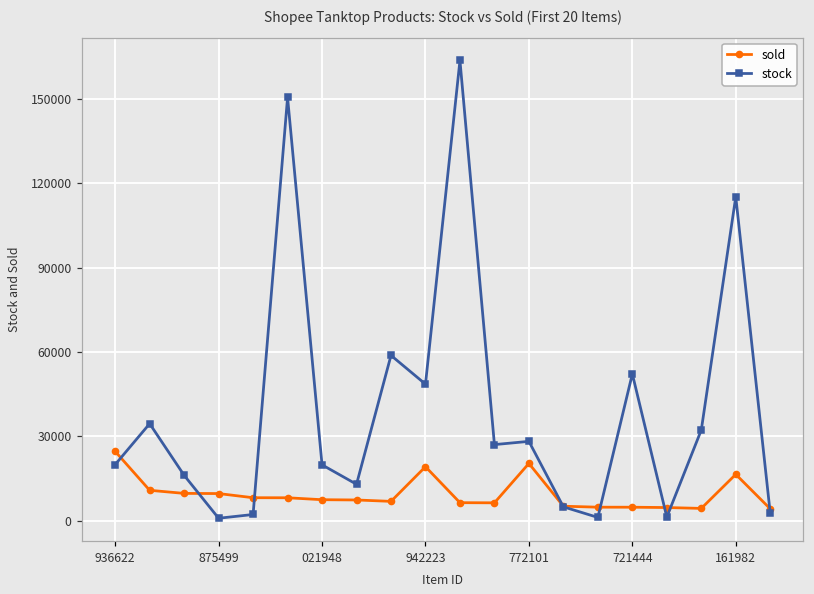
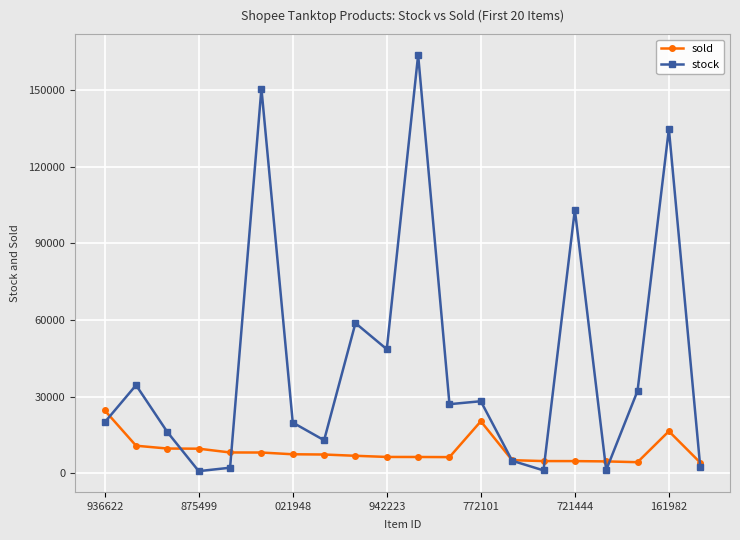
sold, 942223: 19000 -> 6000
stock, 721444: 52000 -> 103000
stock, 161982: 115000 -> 135000
